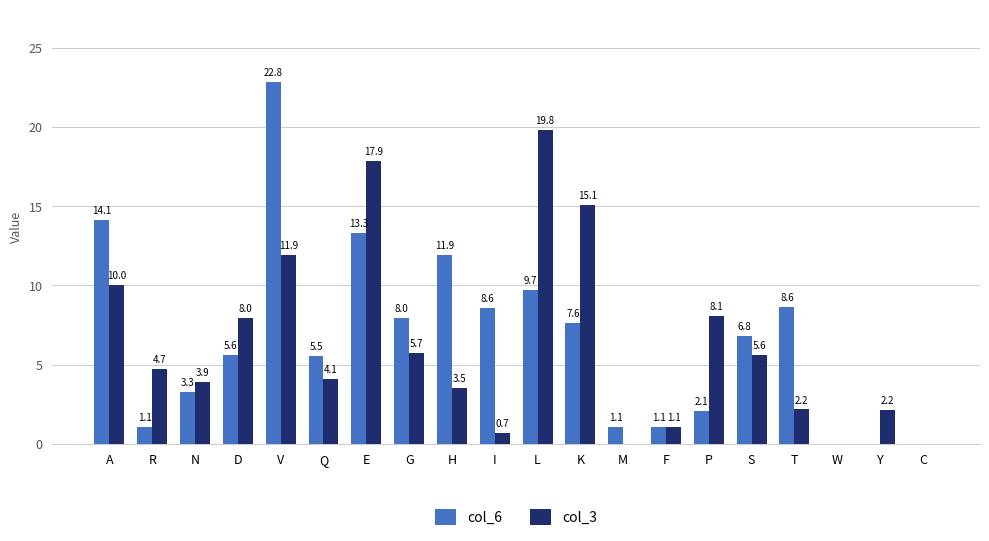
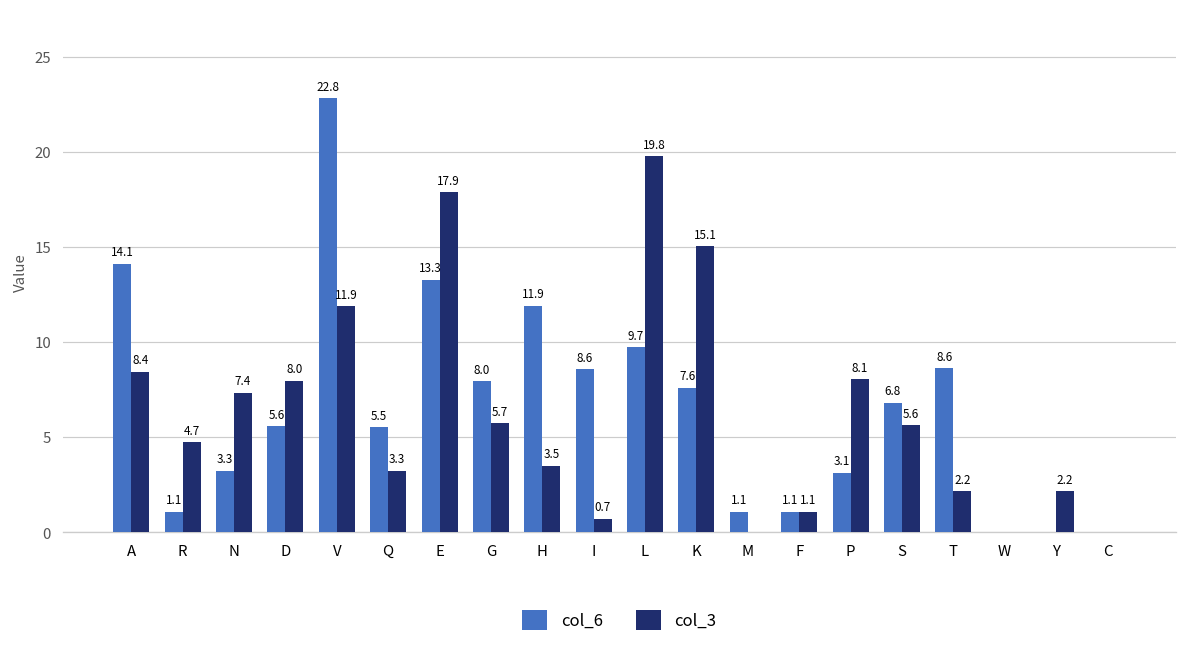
col_3, A: 10.0 -> 8.4
col_3, N: 3.9 -> 7.4
col_3, Q: 4.1 -> 3.3
col_6, P: 2.1 -> 3.1
